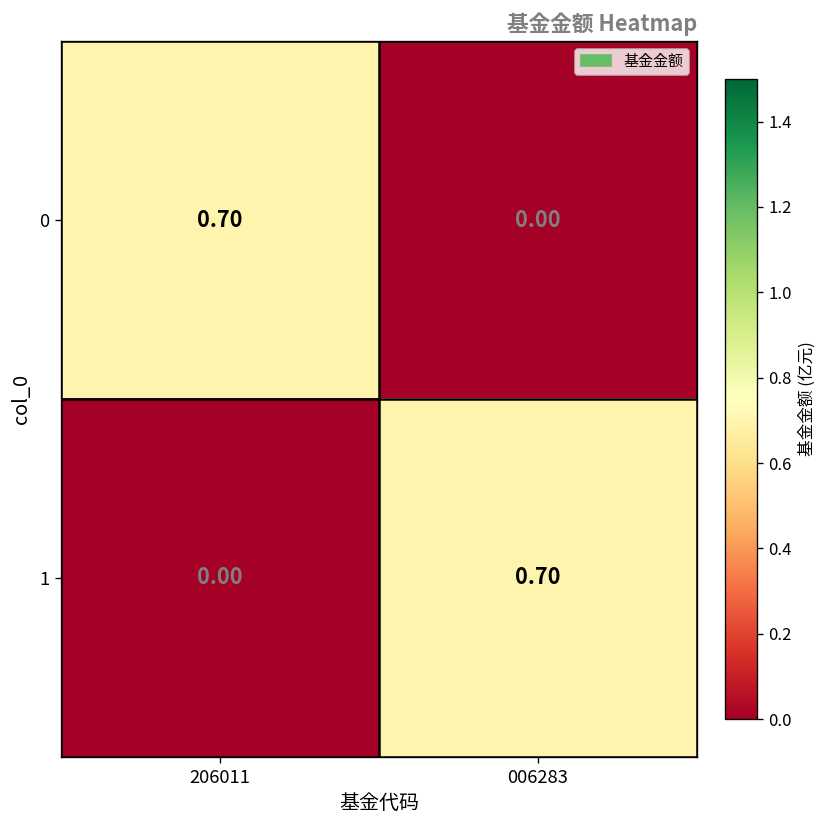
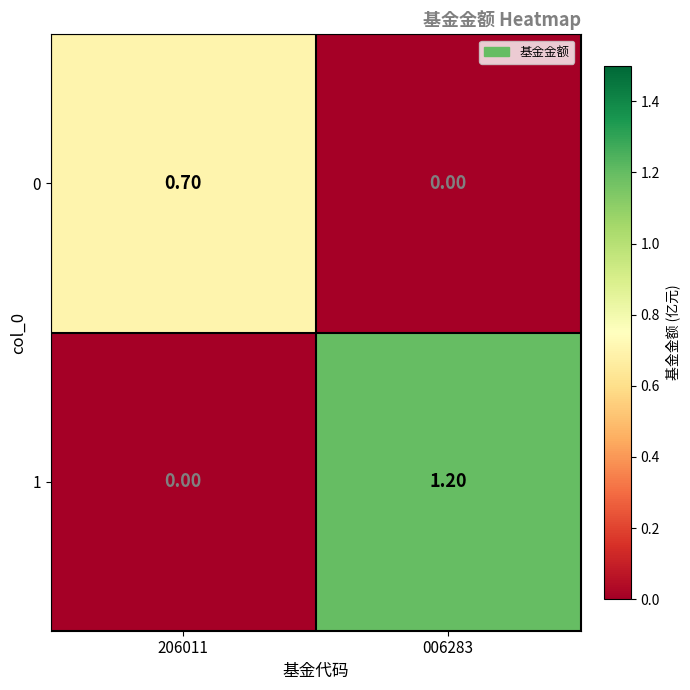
1, 006283: 0.70 -> 1.20
